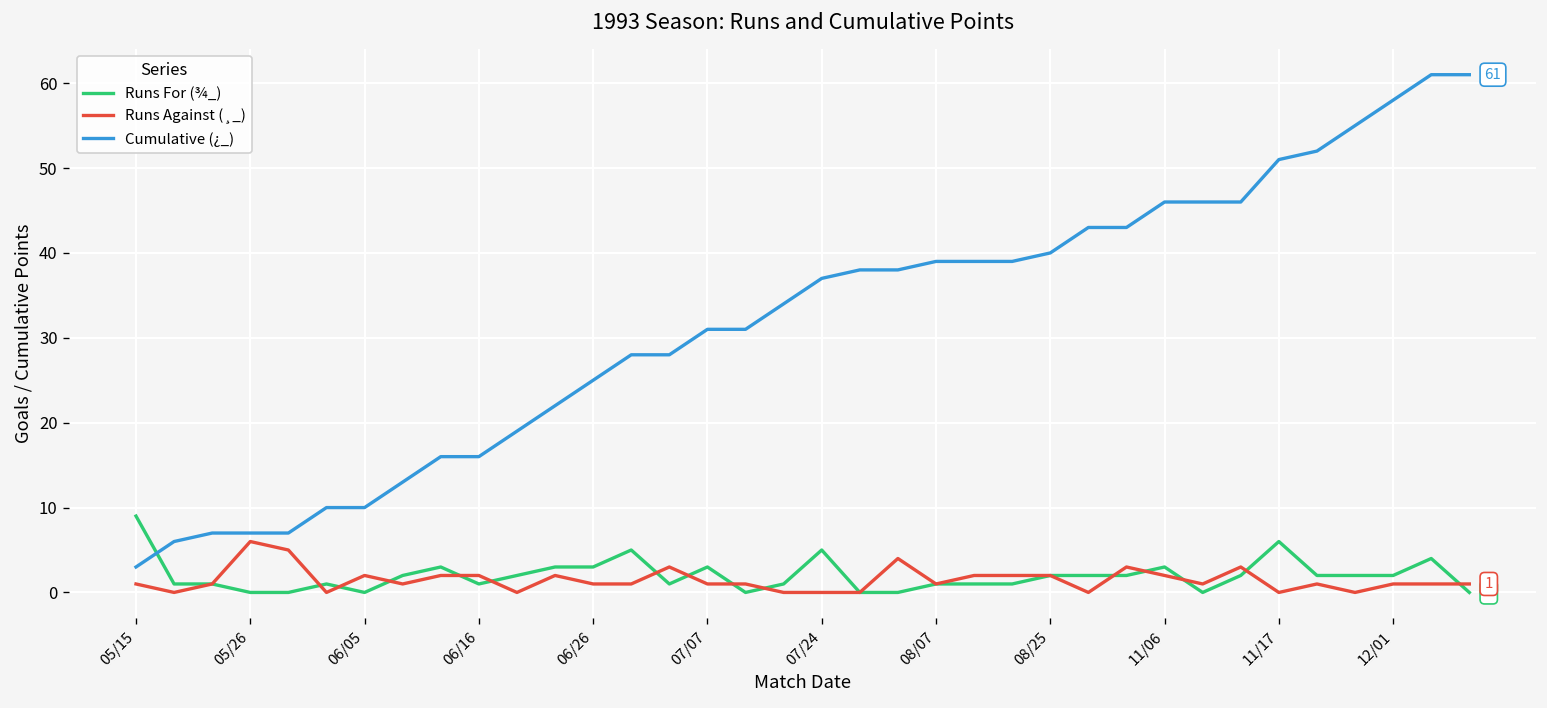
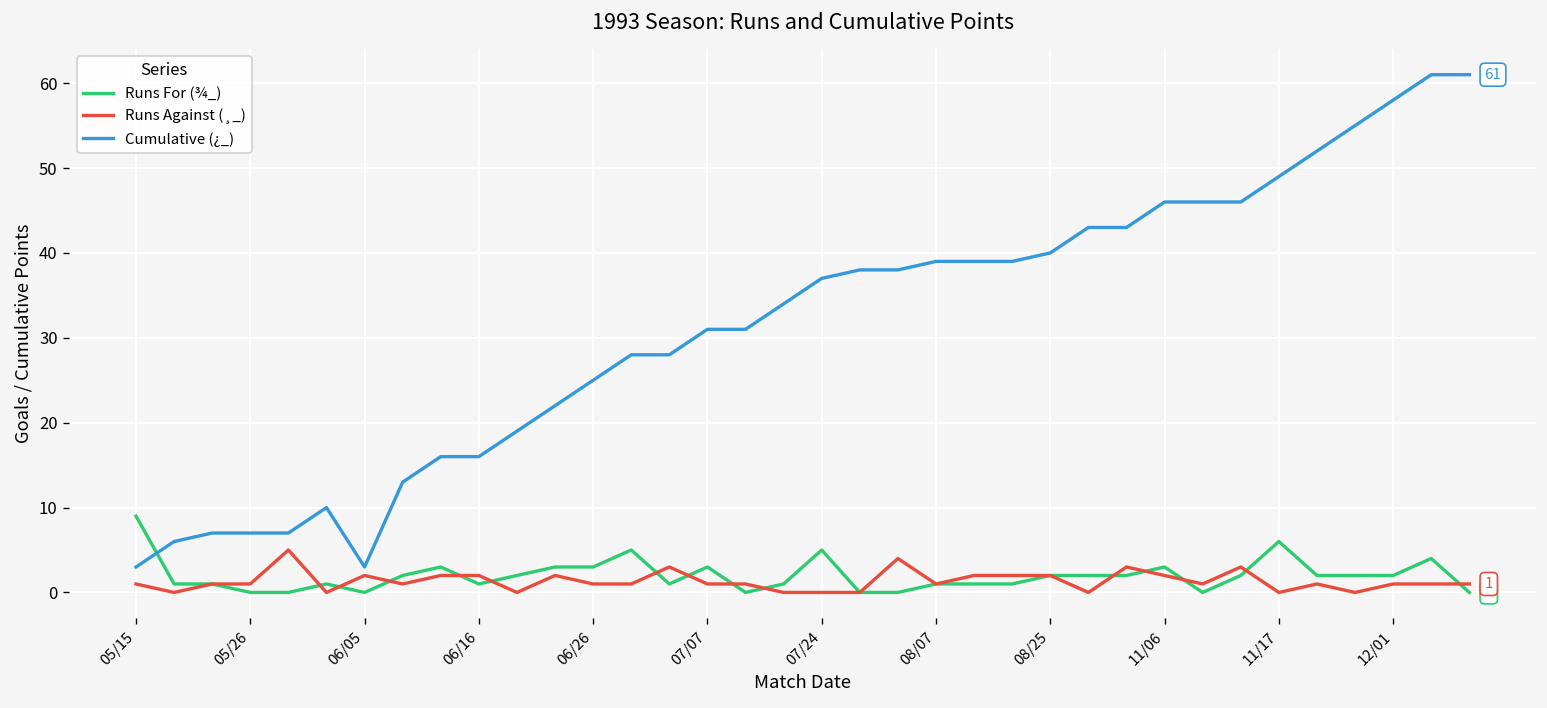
Runs Against (¸_), 05/26: 6 -> 1
Cumulative (¿_), 06/05: 10 -> 3
Cumulative (¿_), 11/17: 51 -> 49
